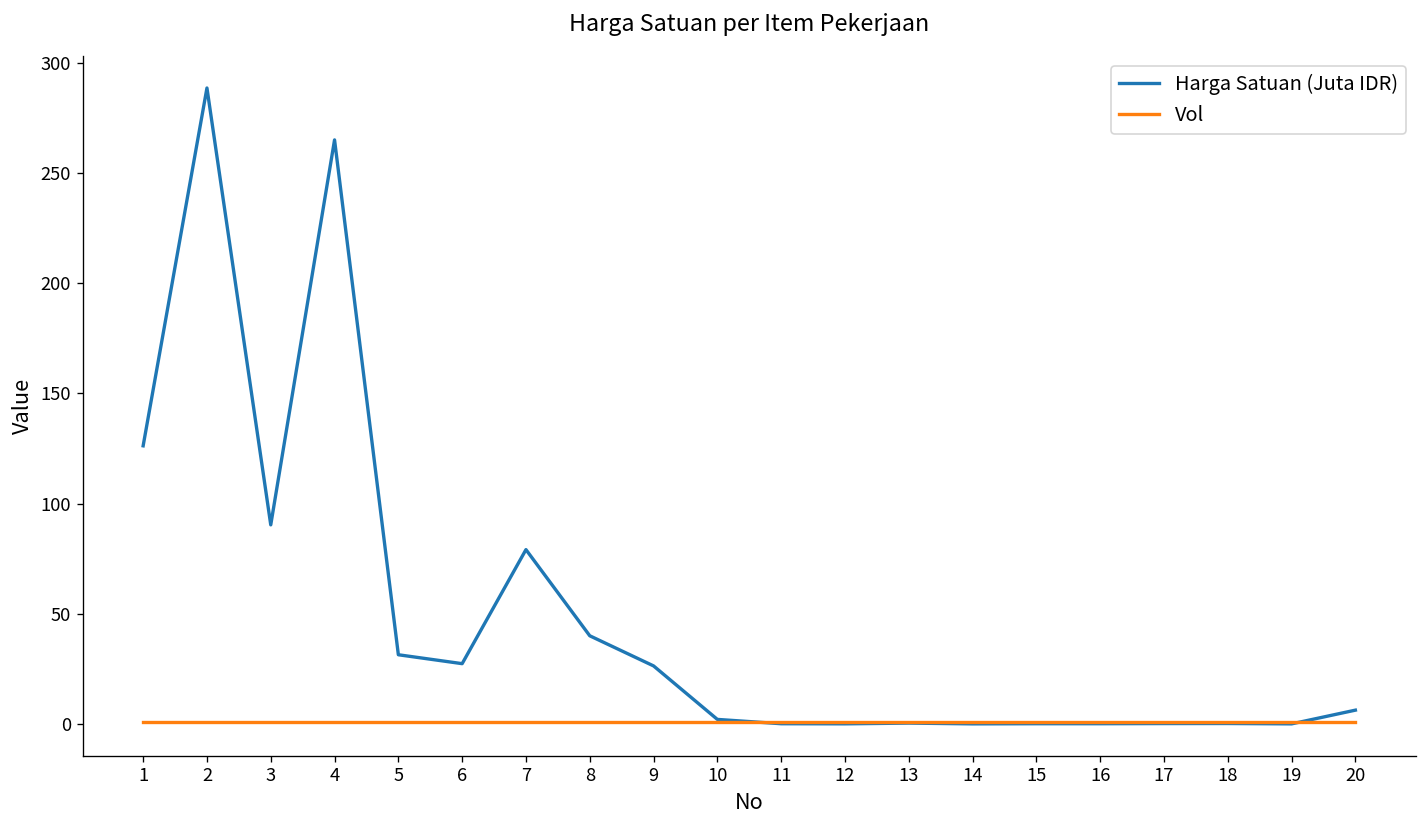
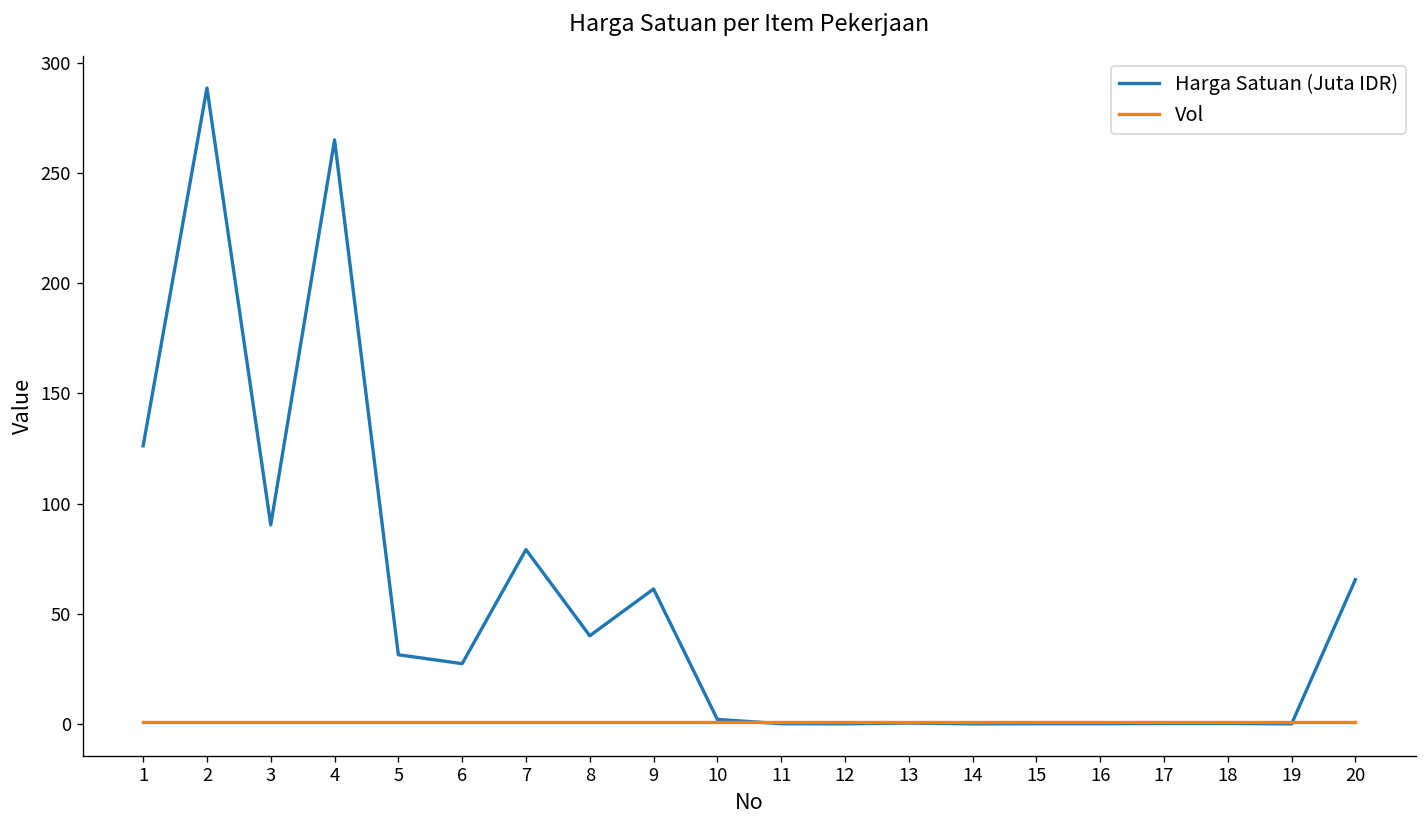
Harga Satuan (Juta IDR), 9: 26 -> 61
Harga Satuan (Juta IDR), 20: 6 -> 65
